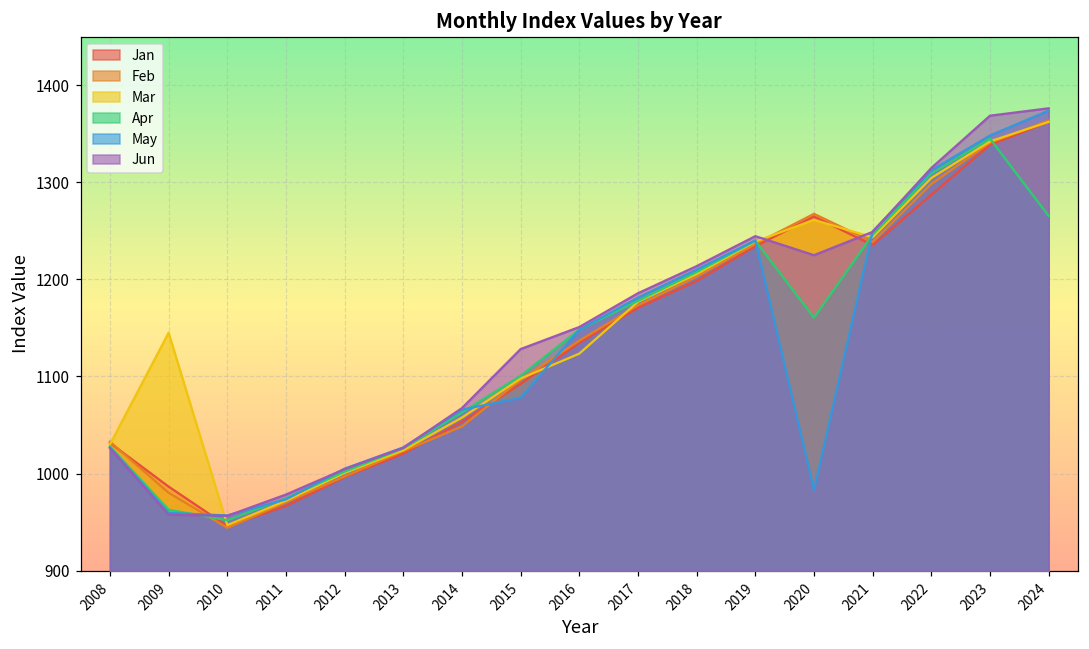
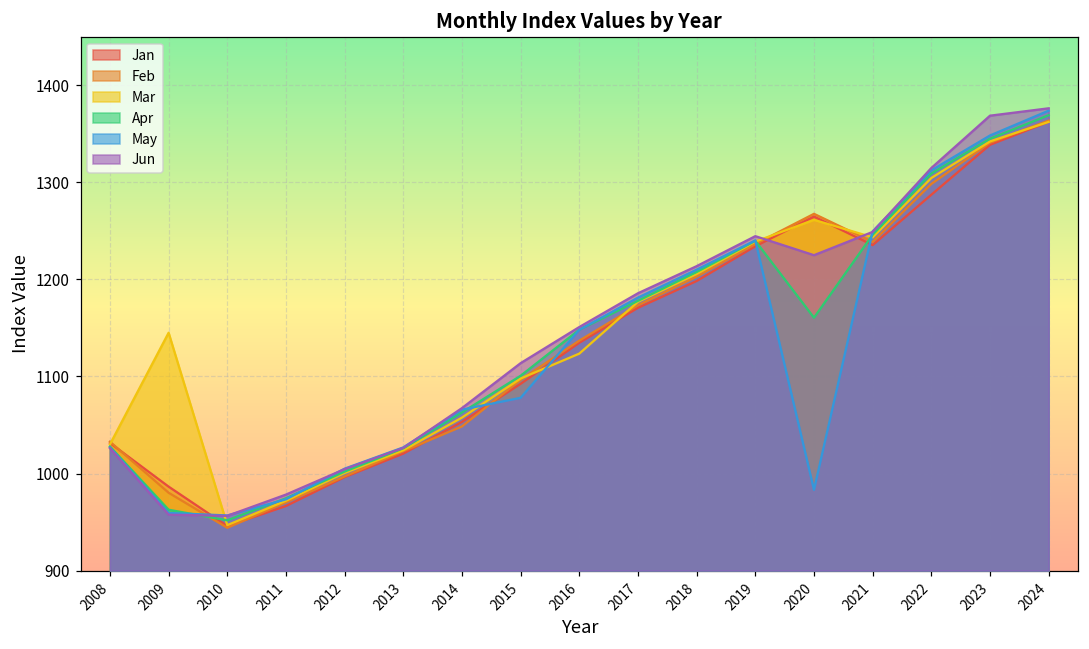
Jun, 2015: 1130 -> 1110
Apr, 2024: 1270 -> 1370
